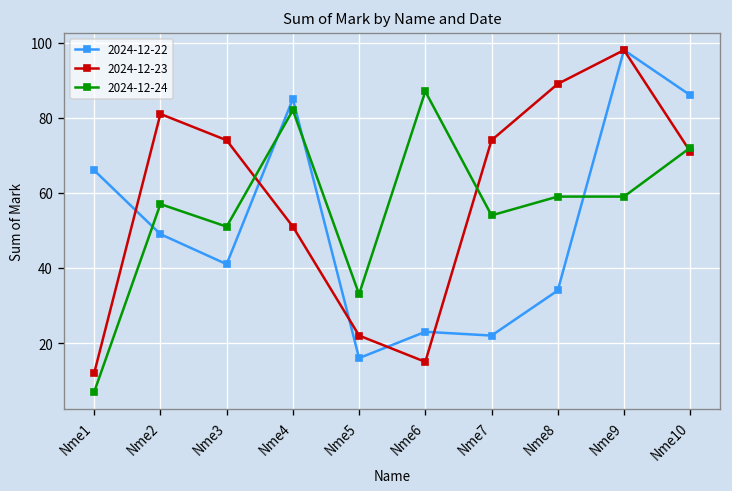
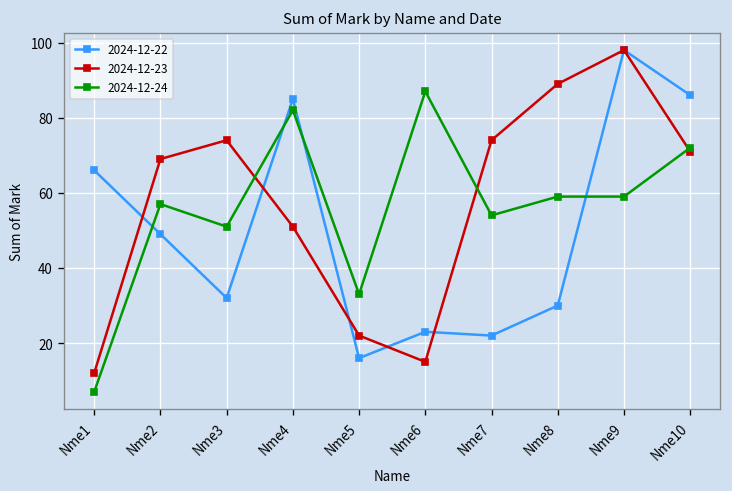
2024-12-23, Nme2: 81 -> 69
2024-12-22, Nme3: 41 -> 32
2024-12-22, Nme8: 34 -> 30
